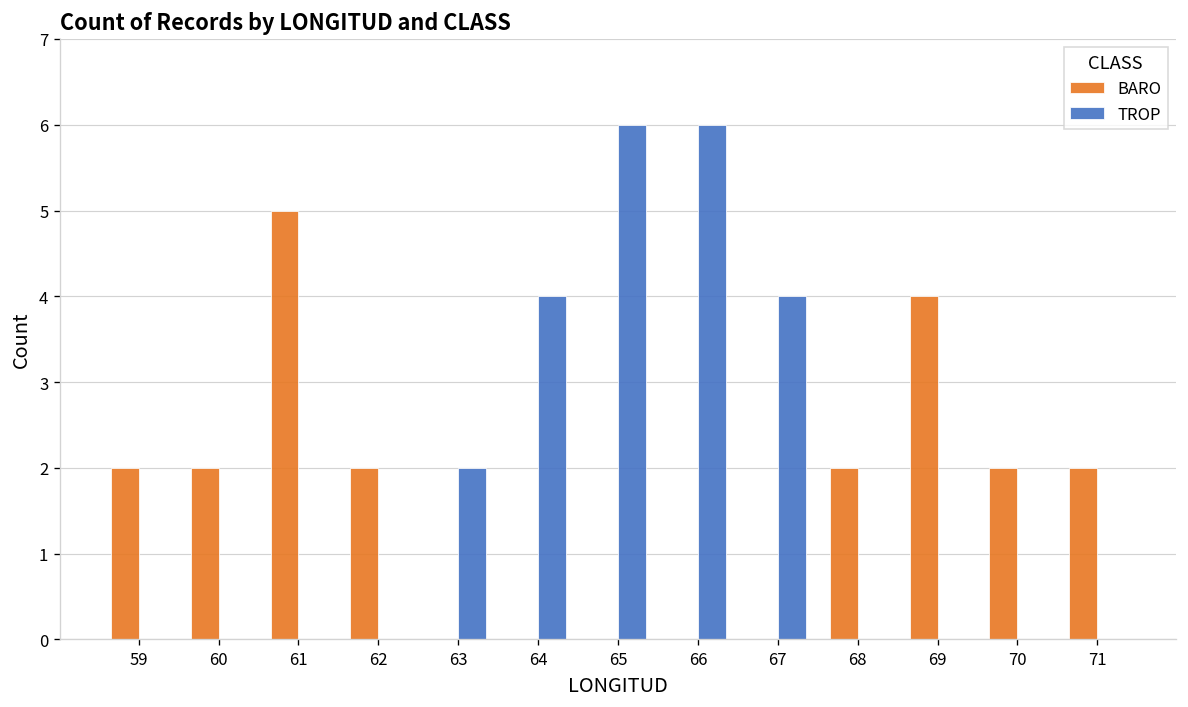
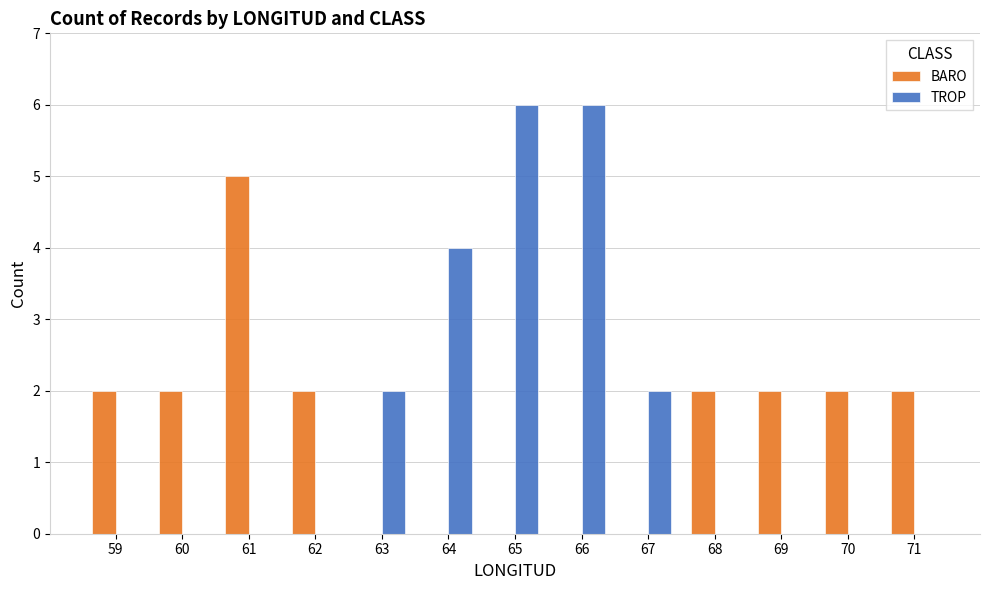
TROP, 67: 4 -> 2
BARO, 69: 4 -> 2
